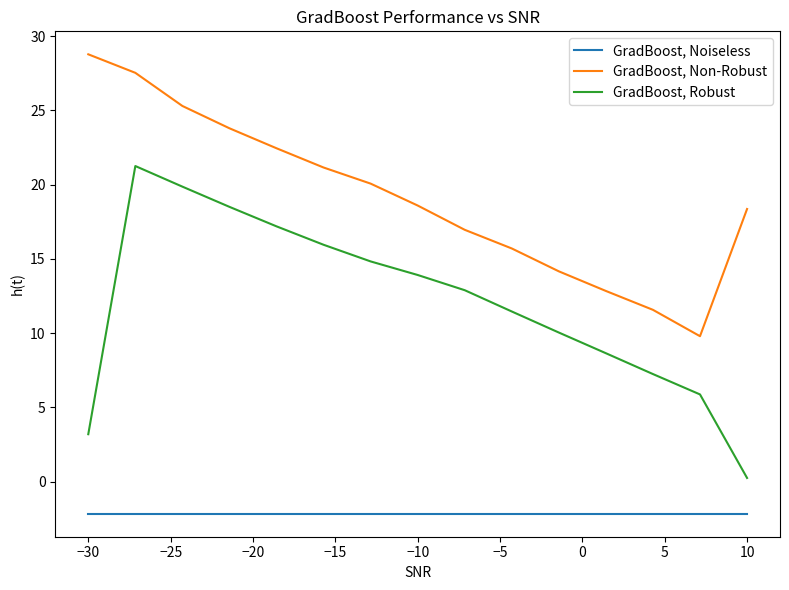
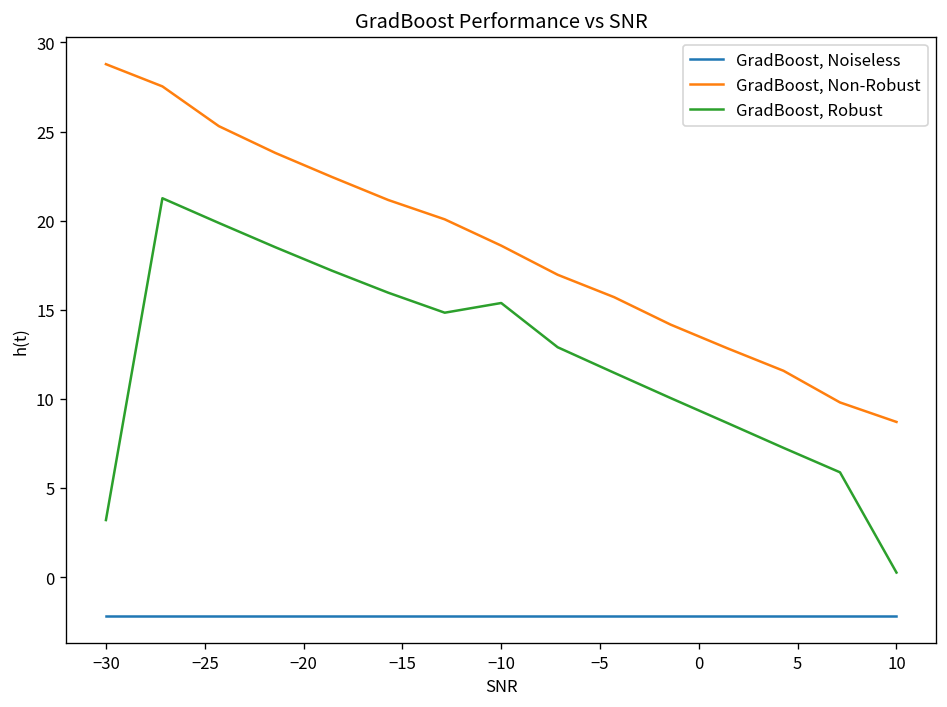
GradBoost, Robust, −10: 13.9 -> 15.4
GradBoost, Non-Robust, 10: 18.4 -> 8.7
